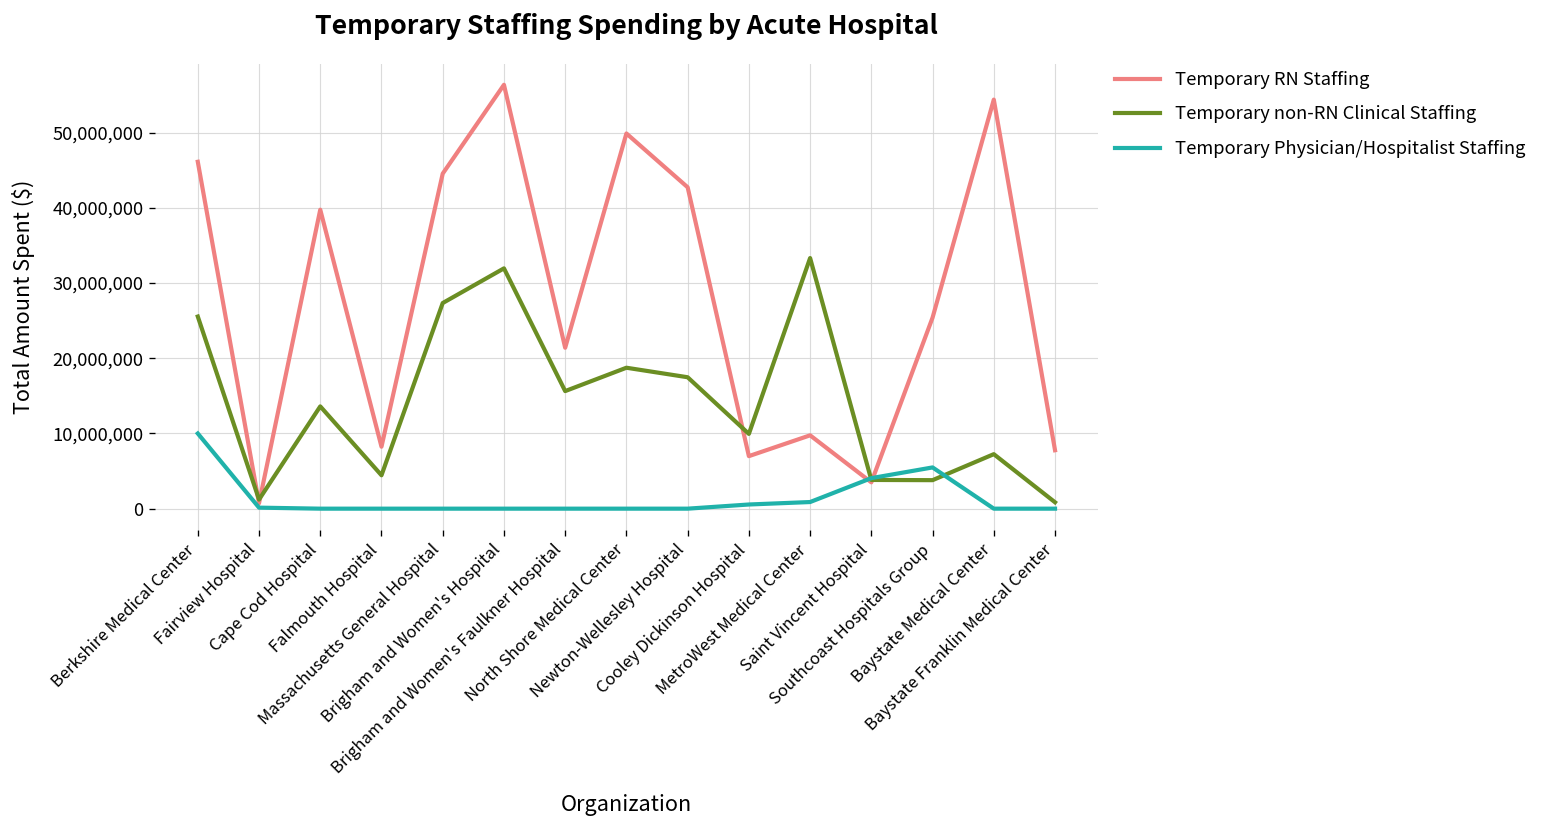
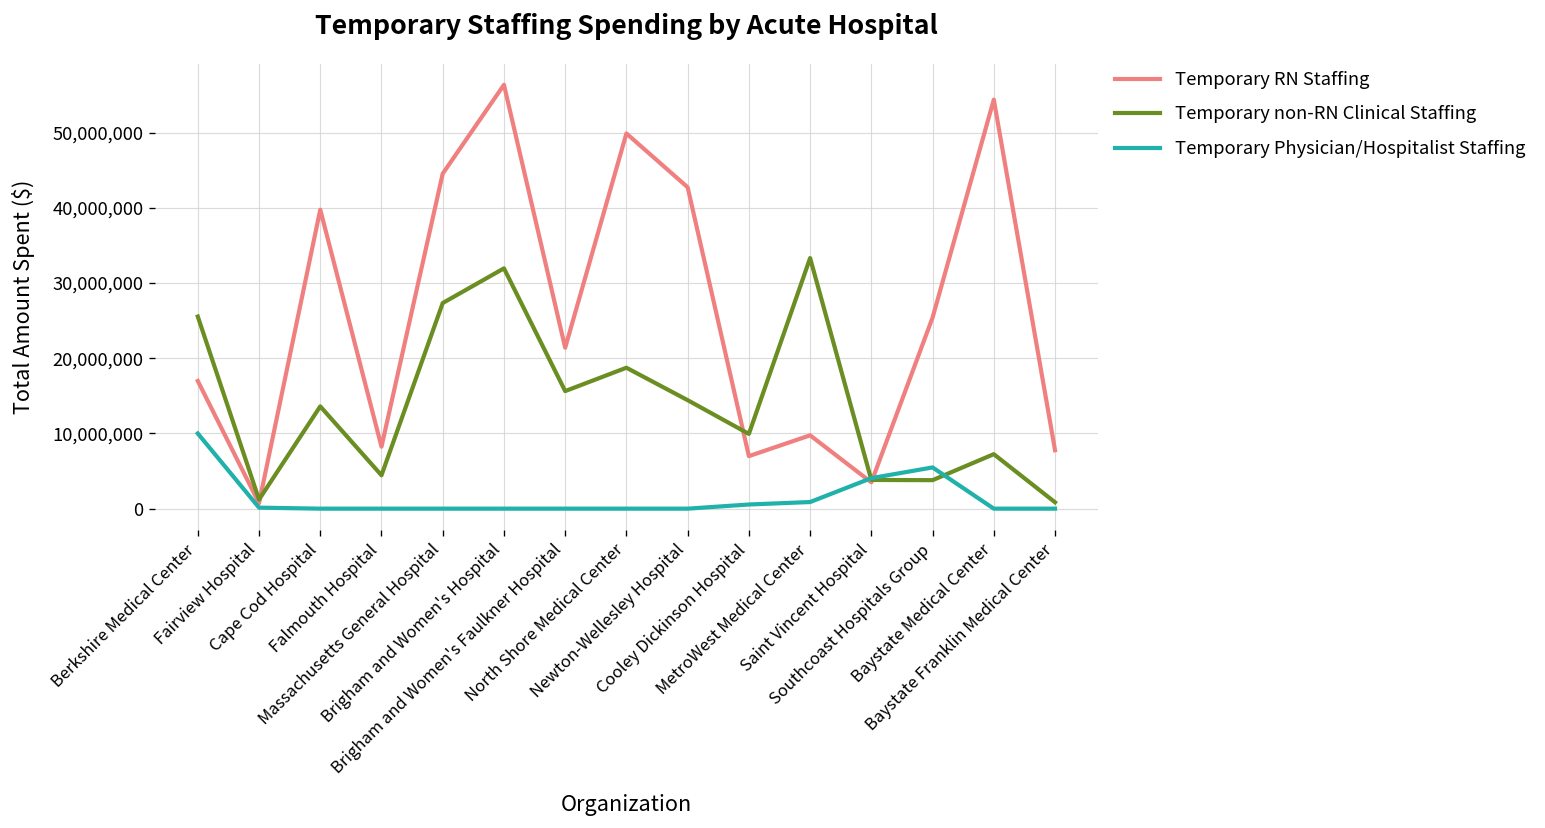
Temporary RN Staffing, Berkshire Medical Center: 46,000,000 -> 17,000,000
Temporary non-RN Clinical Staffing, Newton-Wellesley Hospital: 17,000,000 -> 14,000,000
